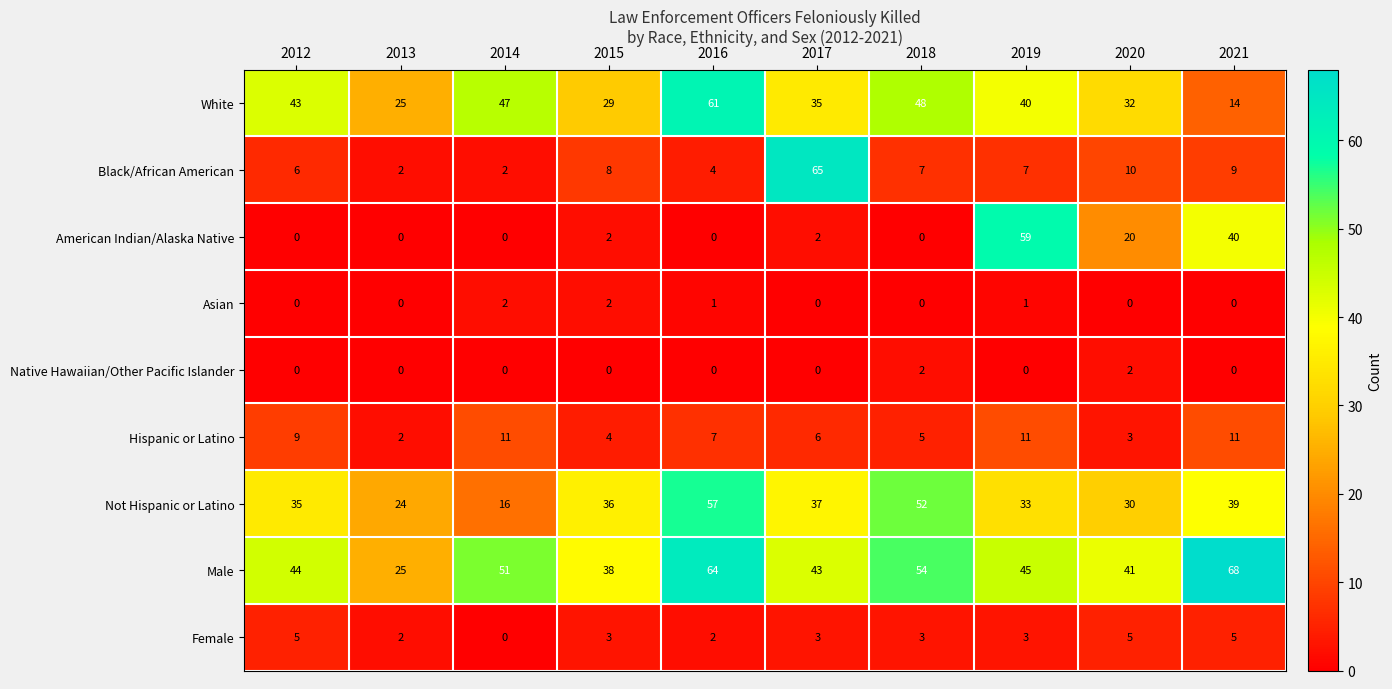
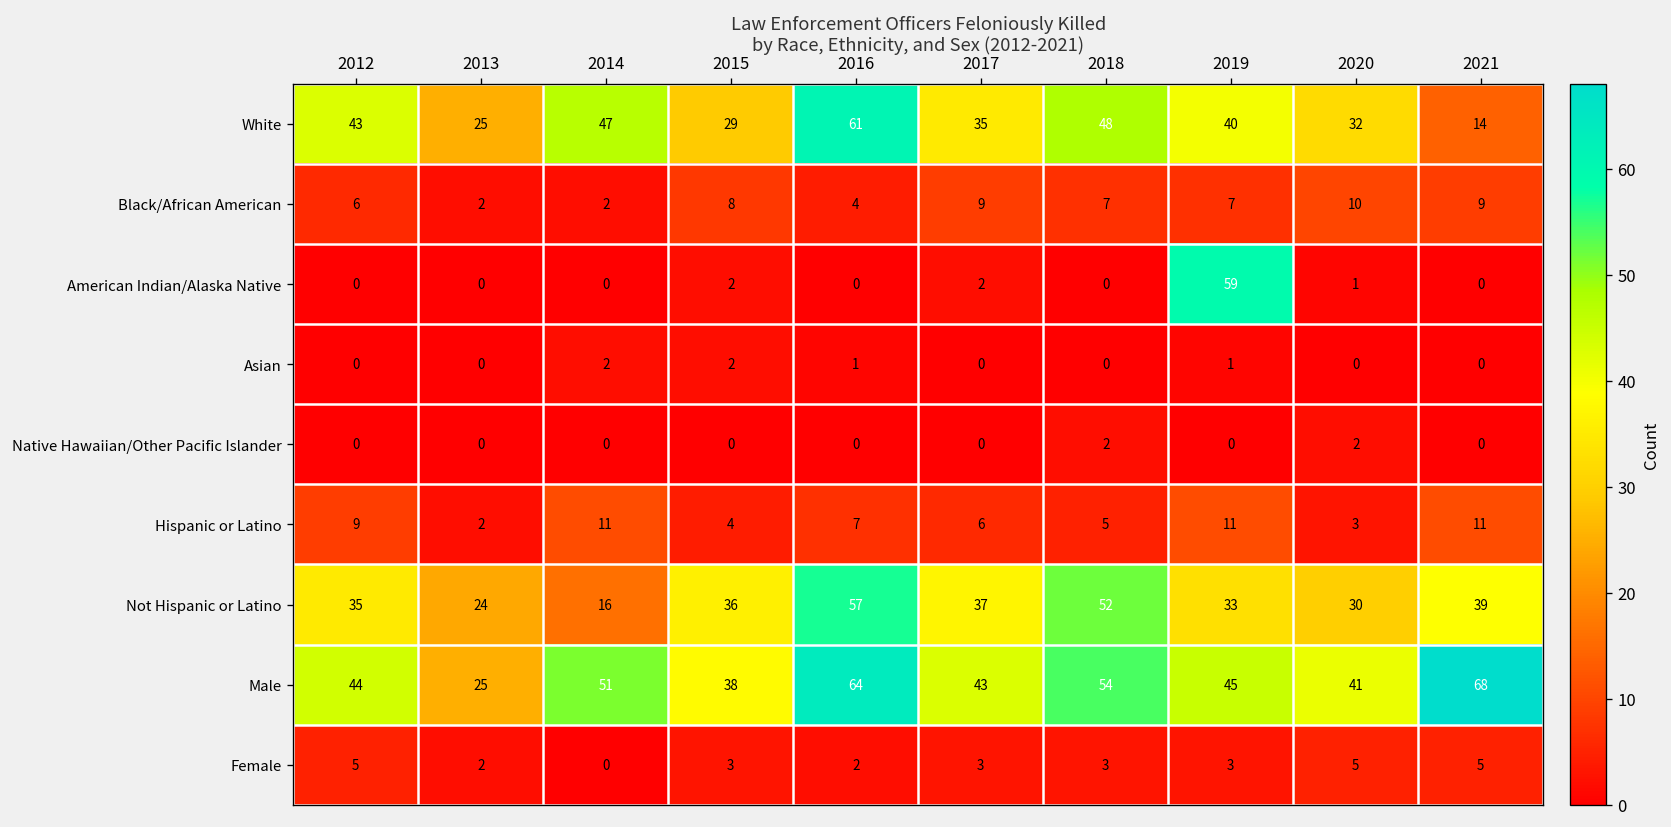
Black/African American, 2017: 65 -> 9
American Indian/Alaska Native, 2020: 20 -> 1
American Indian/Alaska Native, 2021: 40 -> 0
